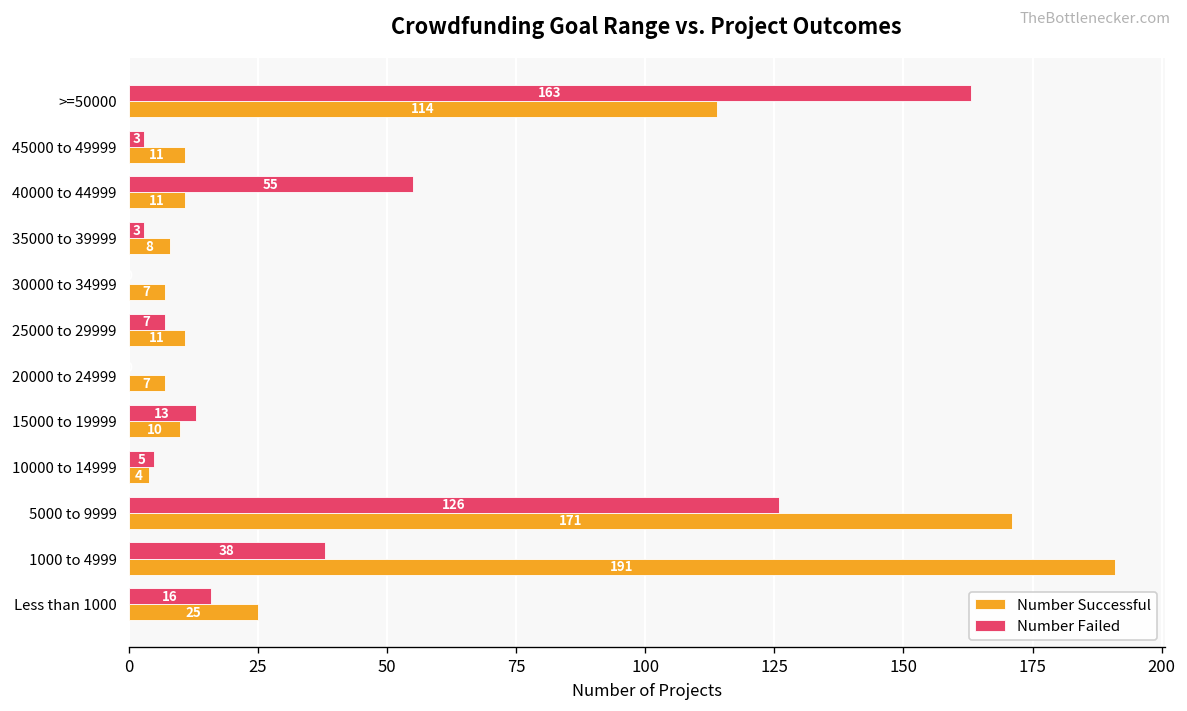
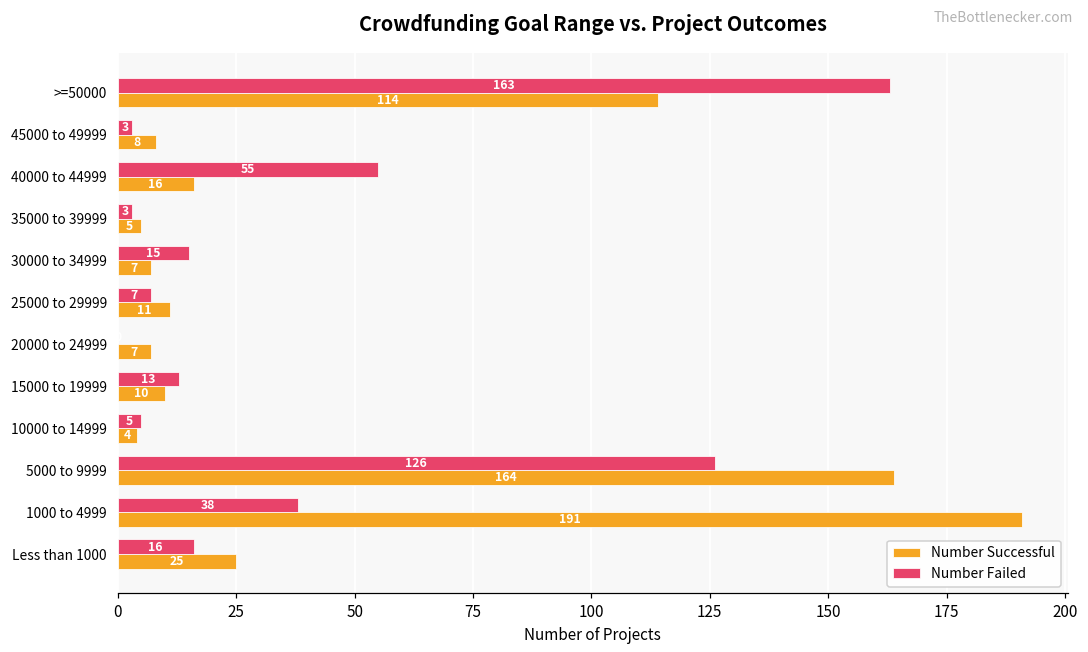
Number Successful, 45000 to 49999: 11 -> 8
Number Successful, 40000 to 44999: 11 -> 16
Number Successful, 35000 to 39999: 8 -> 5
Number Failed, 30000 to 34999: 0 -> 15
Number Successful, 5000 to 9999: 171 -> 164
